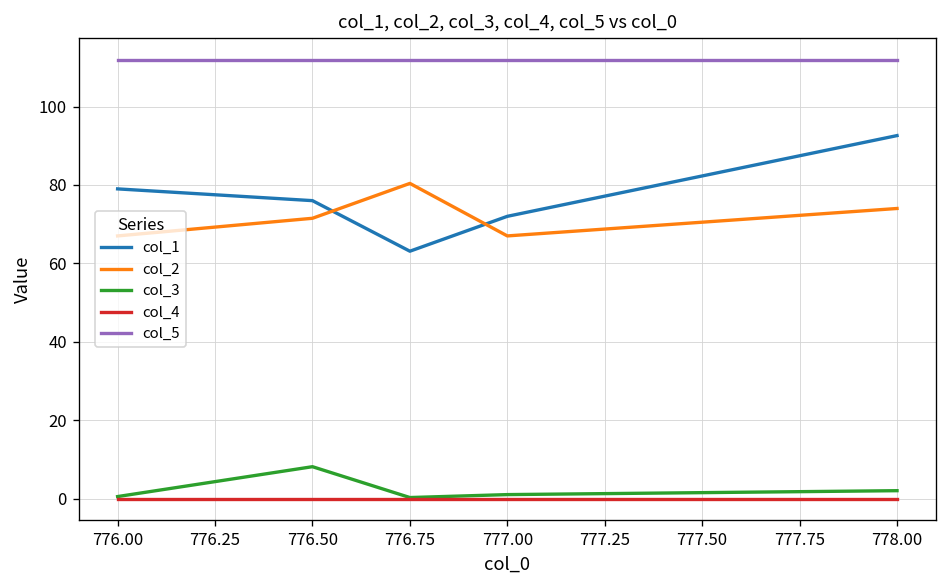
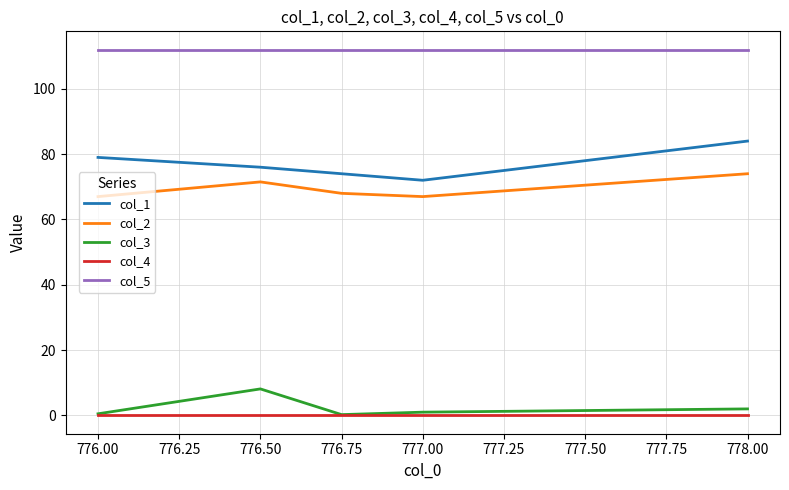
col_1, 776.75: 63 -> 74
col_2, 776.75: 80 -> 68
col_1, 778.00: 93 -> 84
